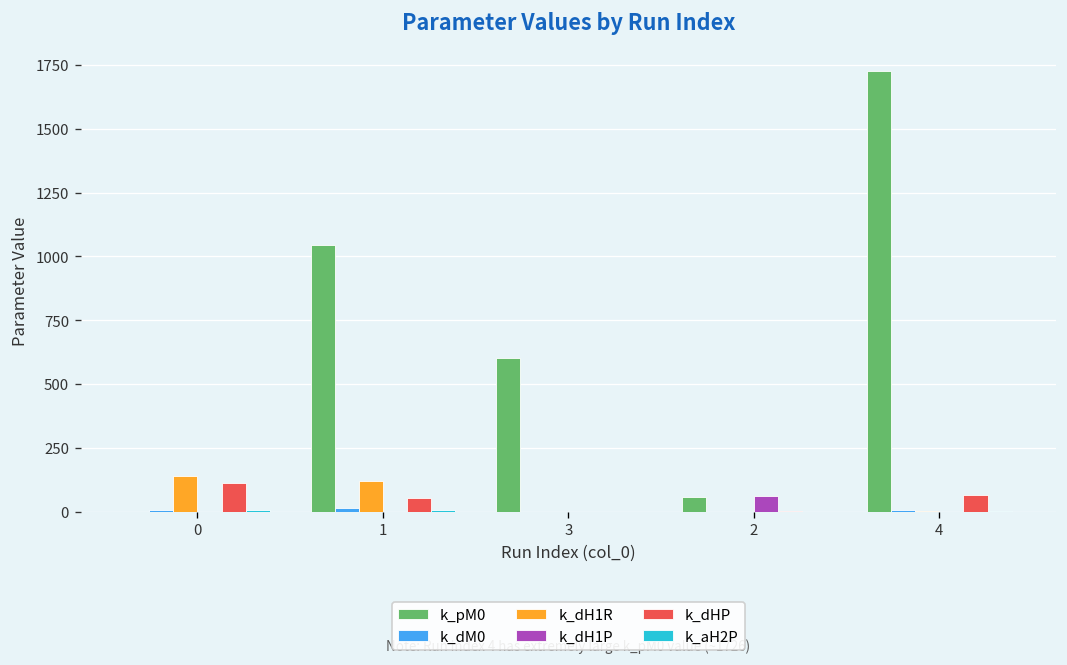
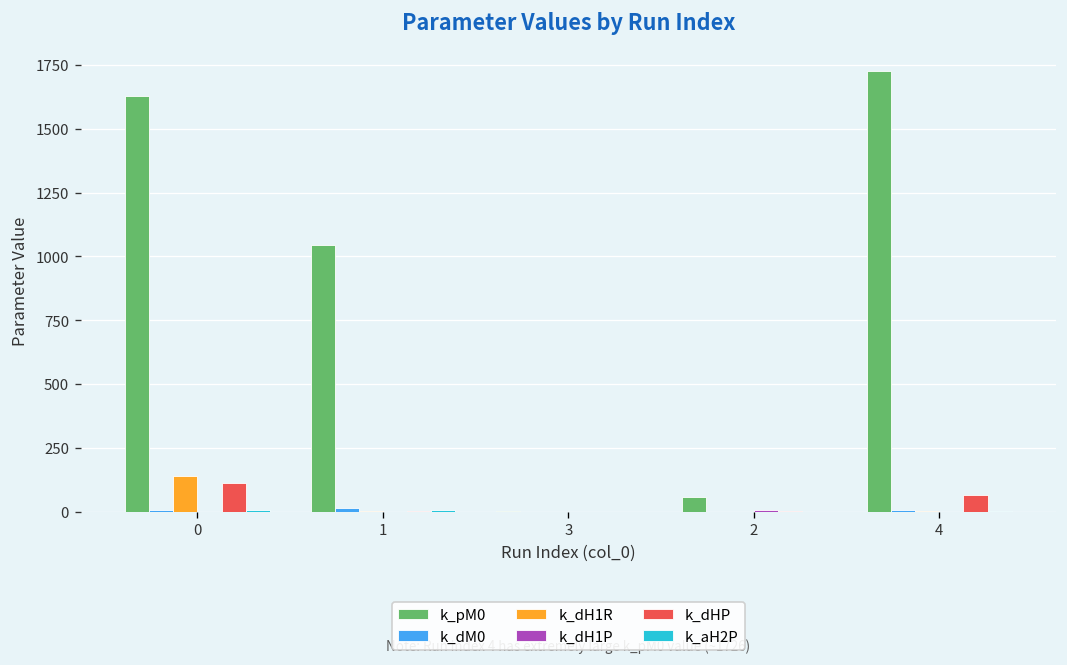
k_pM0, 0: 0 -> 1630
k_dH1R, 1: 120 -> 0
k_dHP, 1: 50 -> 0
k_pM0, 3: 600 -> 0
k_dH1P, 2: 60 -> 0
